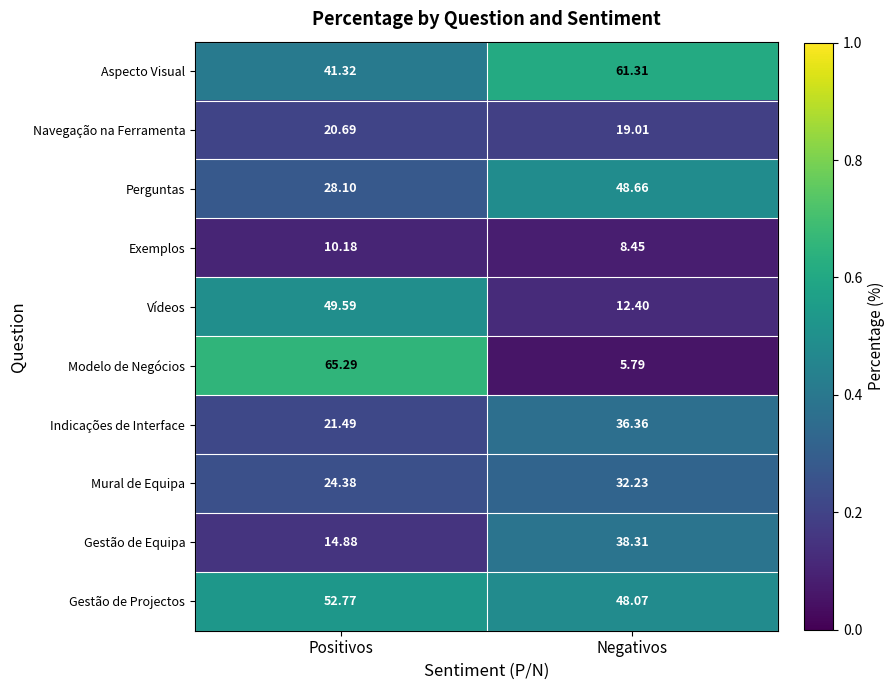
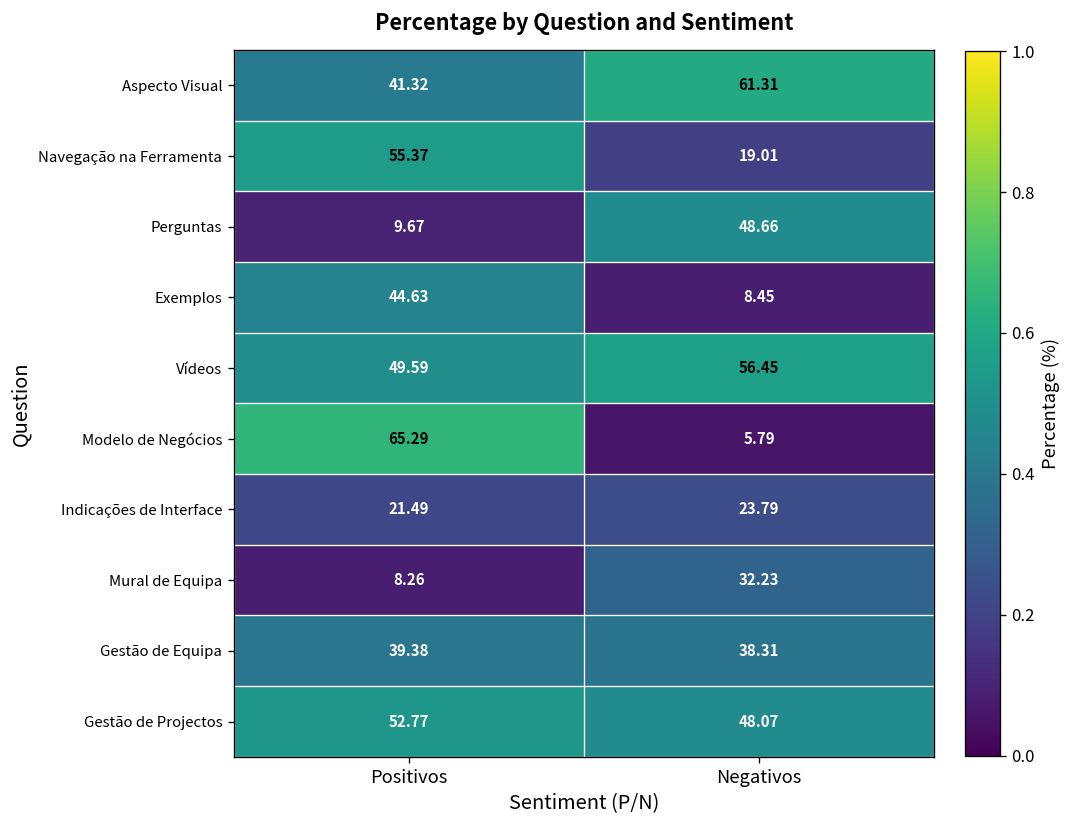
Navegação na Ferramenta, Positivos: 20.69 -> 55.37
Perguntas, Positivos: 28.10 -> 9.67
Exemplos, Positivos: 10.18 -> 44.63
Vídeos, Negativos: 12.40 -> 56.45
Indicações de Interface, Negativos: 36.36 -> 23.79
Mural de Equipa, Positivos: 24.38 -> 8.26
Gestão de Equipa, Positivos: 14.88 -> 39.38
